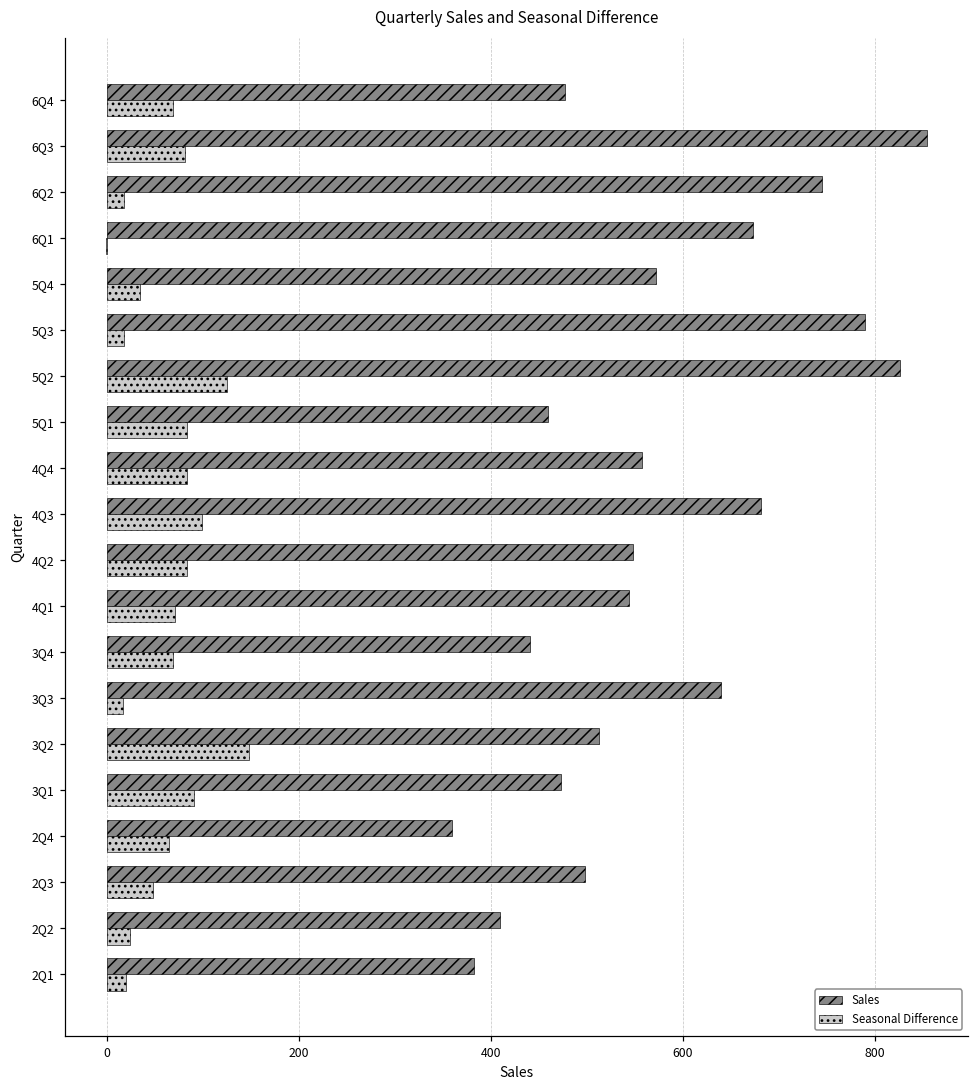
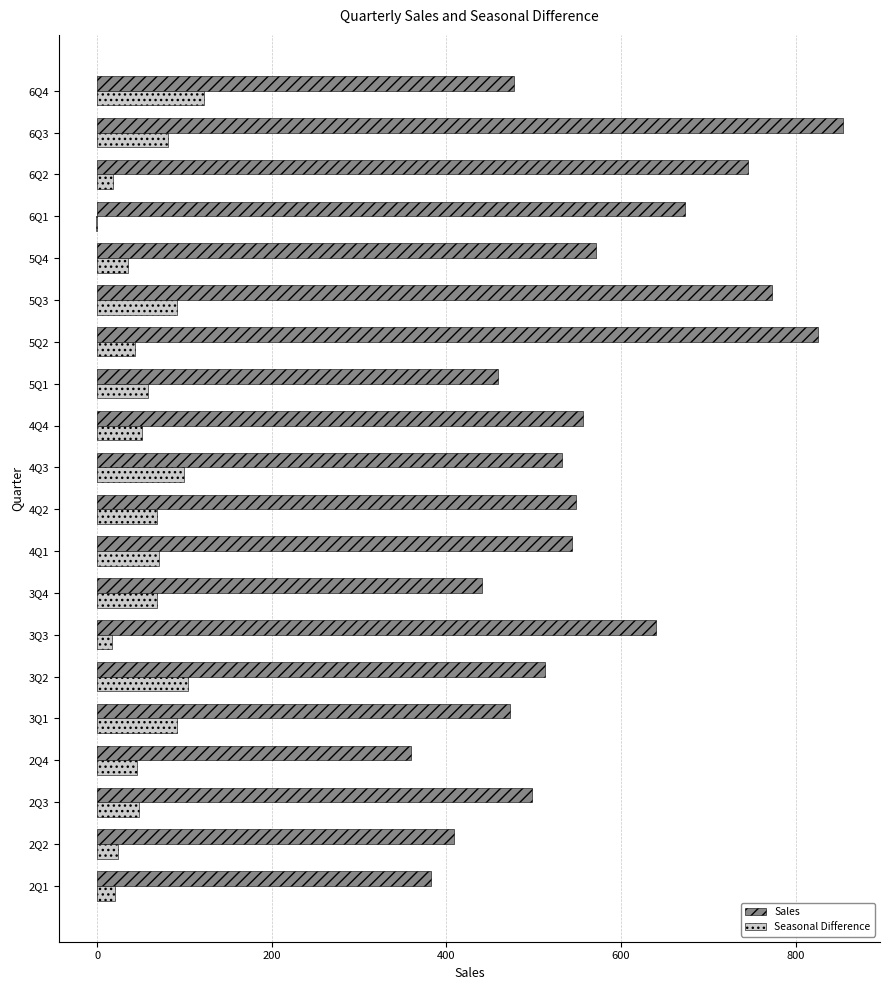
Seasonal Difference, 6Q4: 70 -> 120
Sales, 5Q3: 790 -> 770
Seasonal Difference, 5Q3: 20 -> 90
Seasonal Difference, 5Q2: 130 -> 40
Seasonal Difference, 5Q1: 80 -> 60
Seasonal Difference, 4Q4: 80 -> 50
Sales, 4Q3: 680 -> 530
Seasonal Difference, 4Q2: 80 -> 70
Seasonal Difference, 3Q2: 150 -> 100
Seasonal Difference, 2Q4: 70 -> 50
